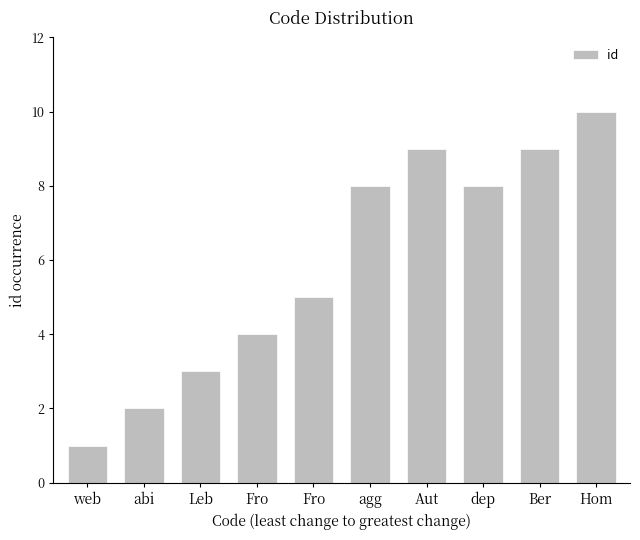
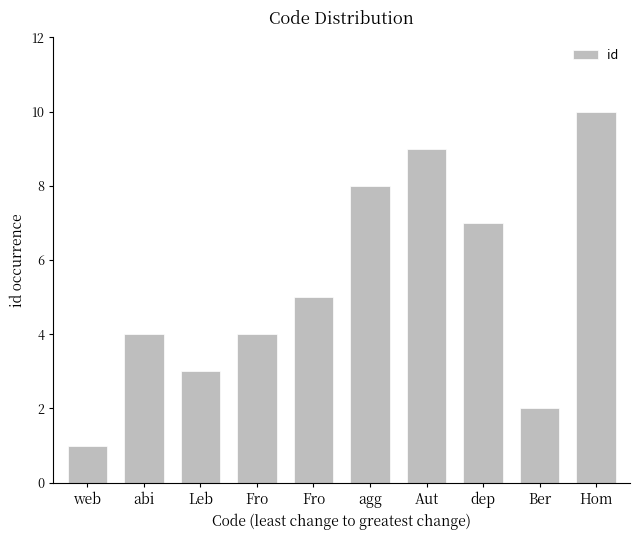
abi: 2 -> 4
dep: 8 -> 7
Ber: 9 -> 2
